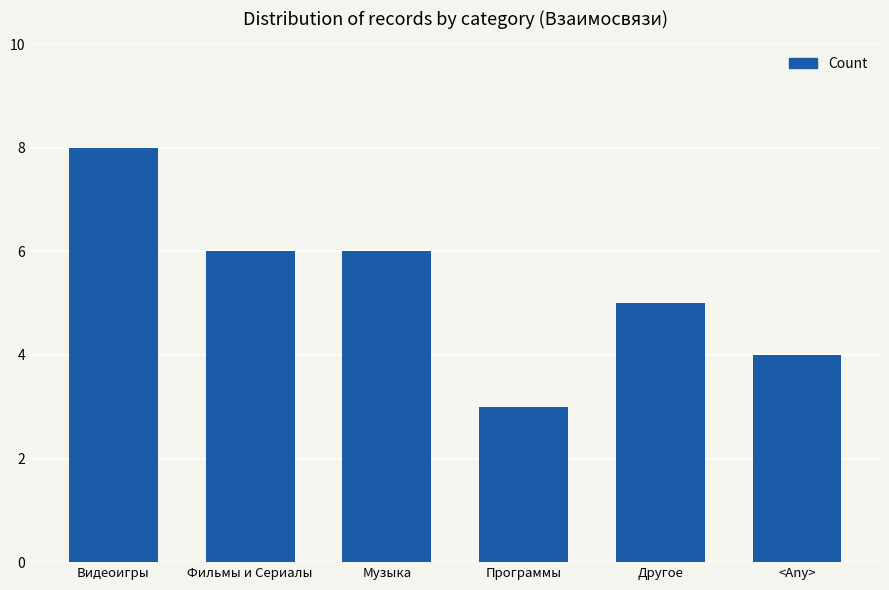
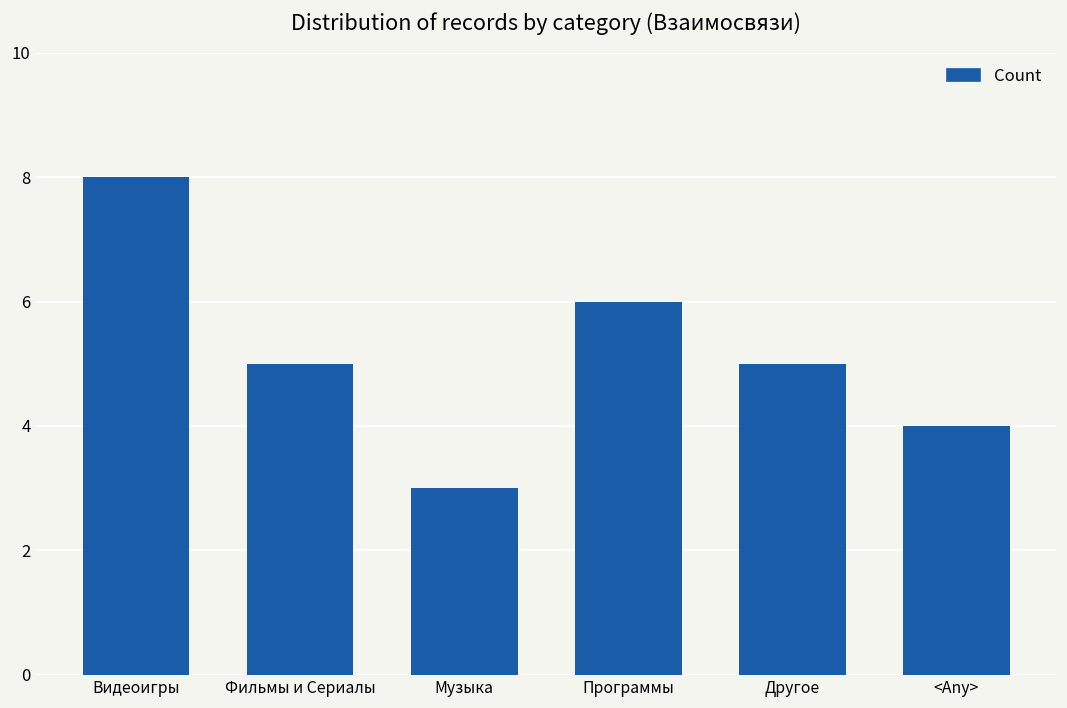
Фильмы и Сериалы: 6 -> 5
Музыка: 6 -> 3
Программы: 3 -> 6
